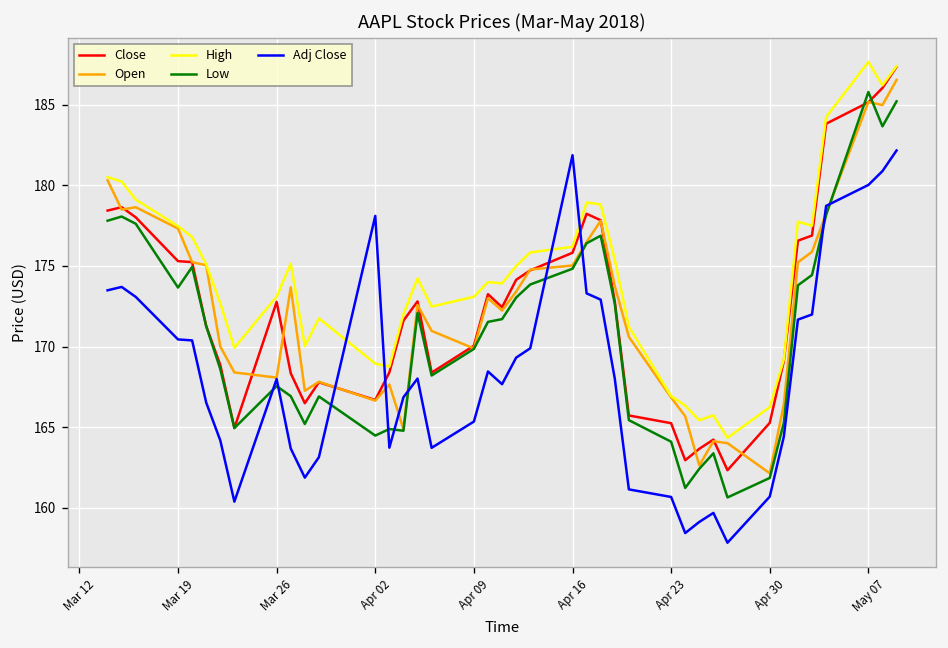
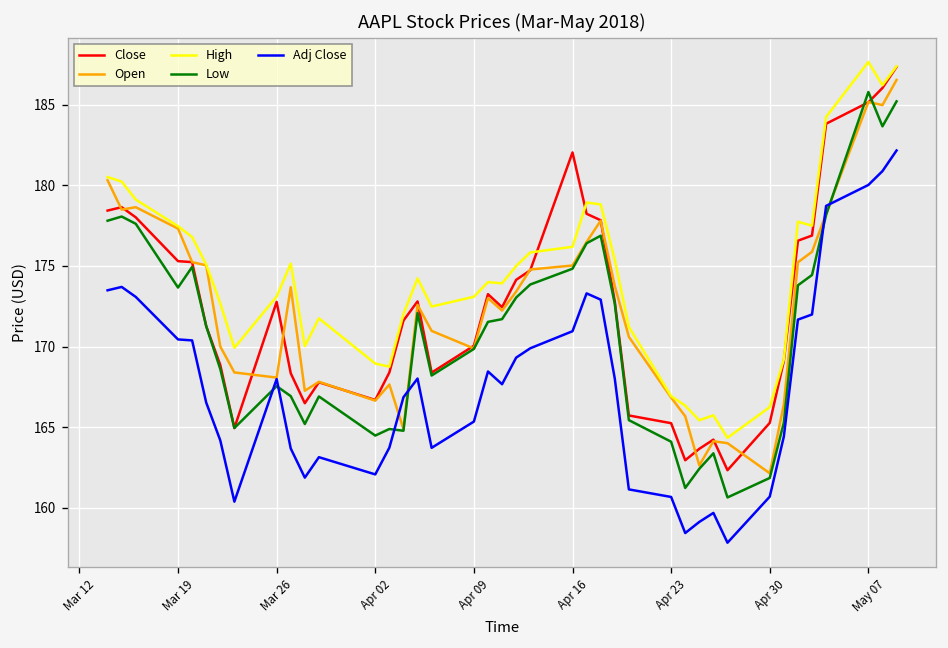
Adj Close, Apr 02: 178.1 -> 162.1
Close, Apr 16: 175.8 -> 182.1
Adj Close, Apr 16: 181.9 -> 171.0
